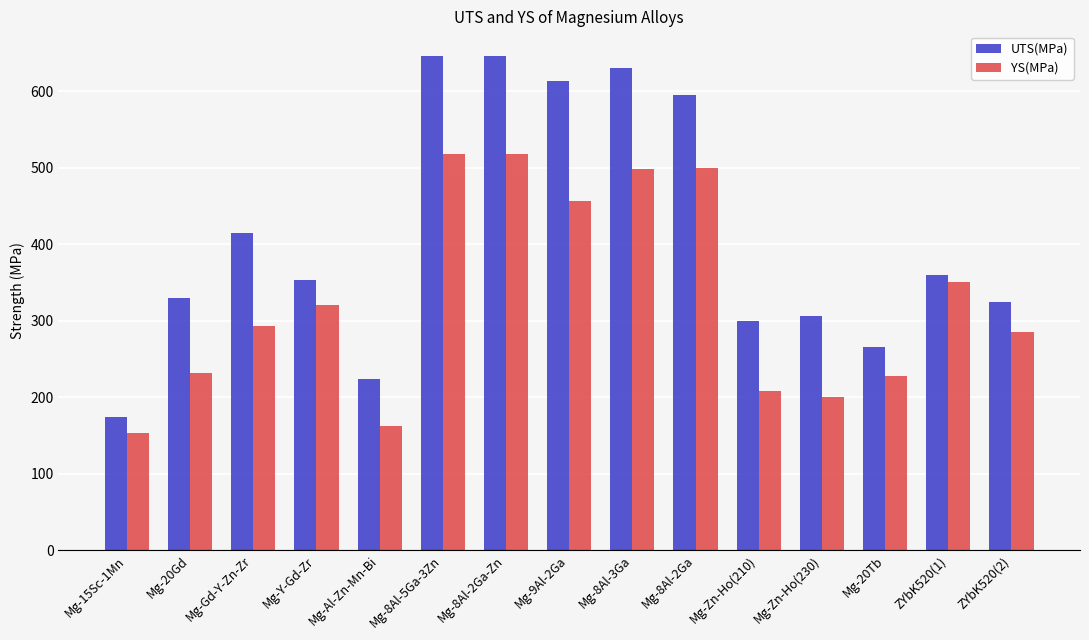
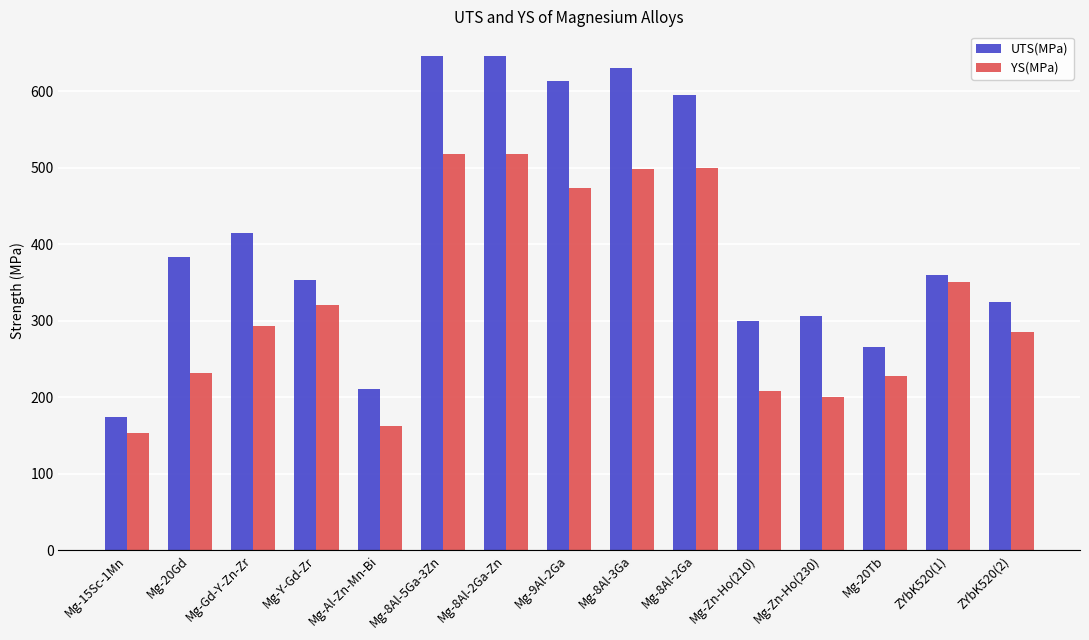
UTS(MPa), Mg-20Gd: 330 -> 380
UTS(MPa), Mg-Al-Zn-Mn-Bi: 220 -> 210
YS(MPa), Mg-9Al-2Ga: 460 -> 470
